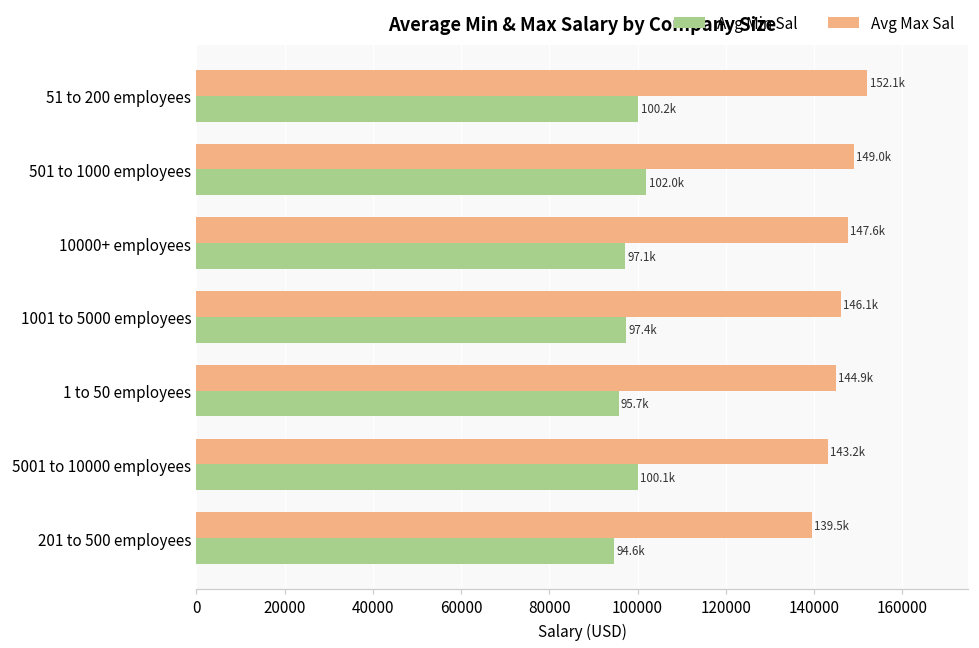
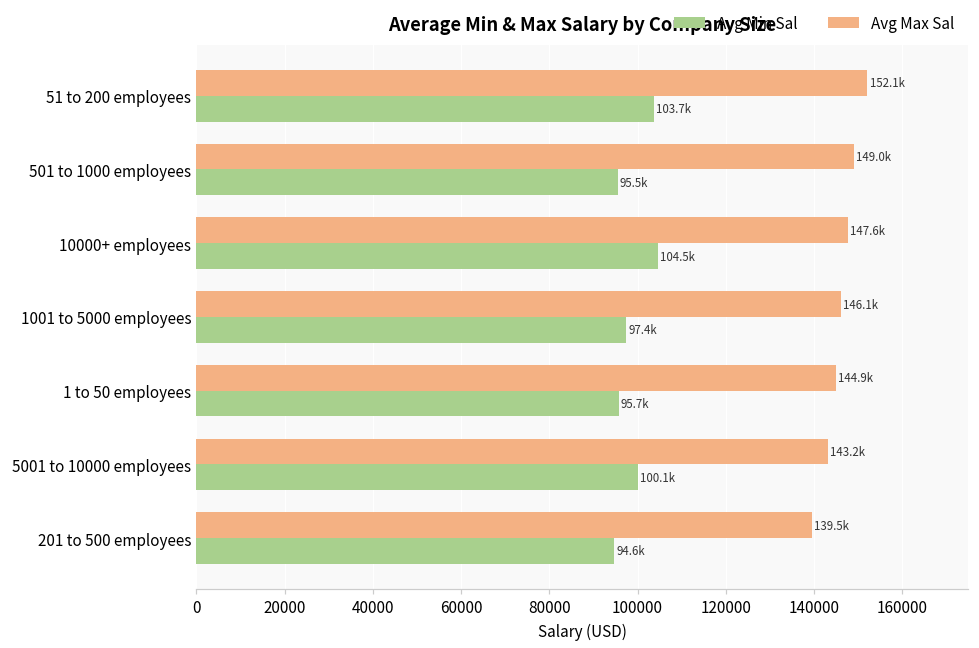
Avg Min Sal, 51 to 200 employees: 100.2k -> 103.7k
Avg Min Sal, 501 to 1000 employees: 102.0k -> 95.5k
Avg Min Sal, 10000+ employees: 97.1k -> 104.5k
